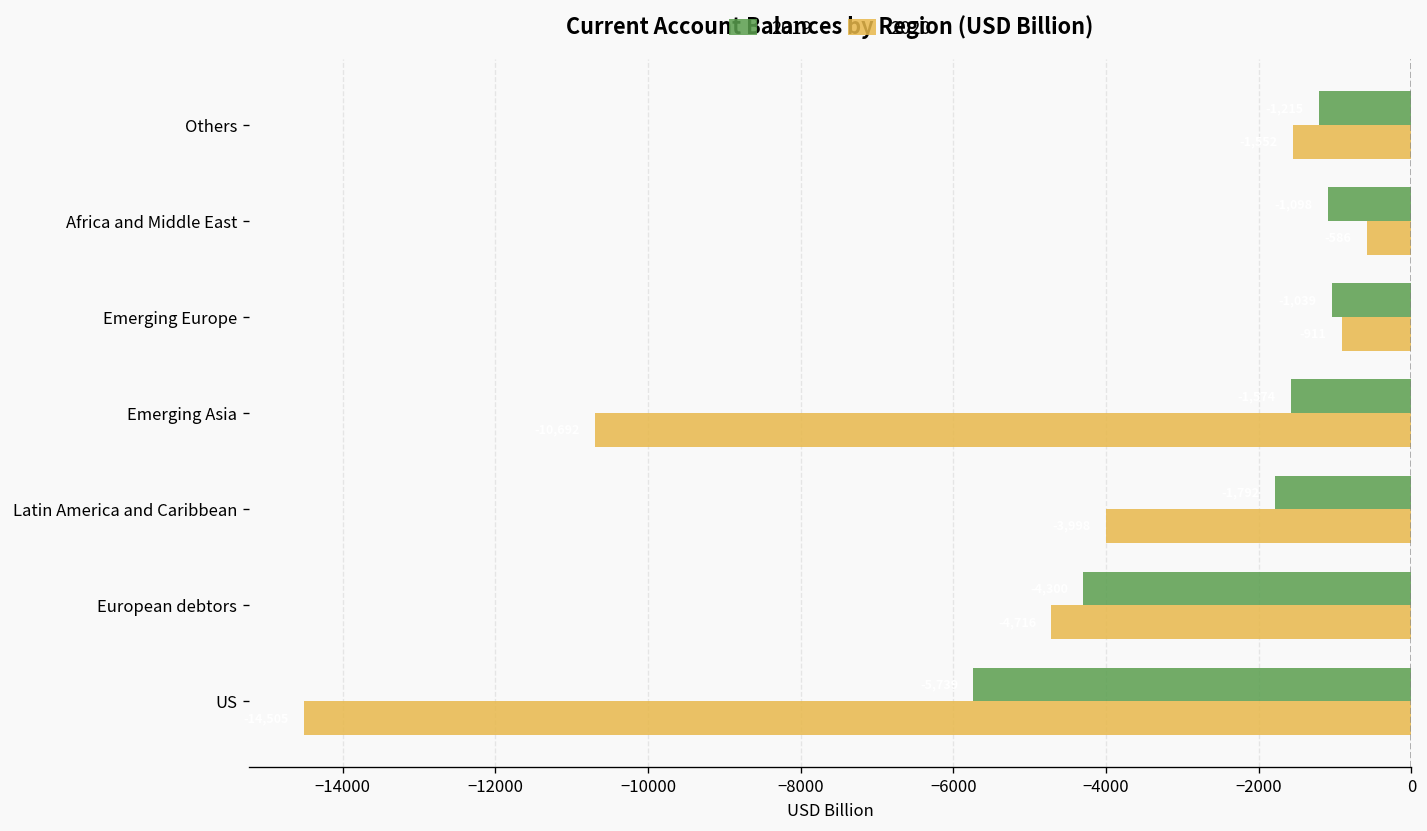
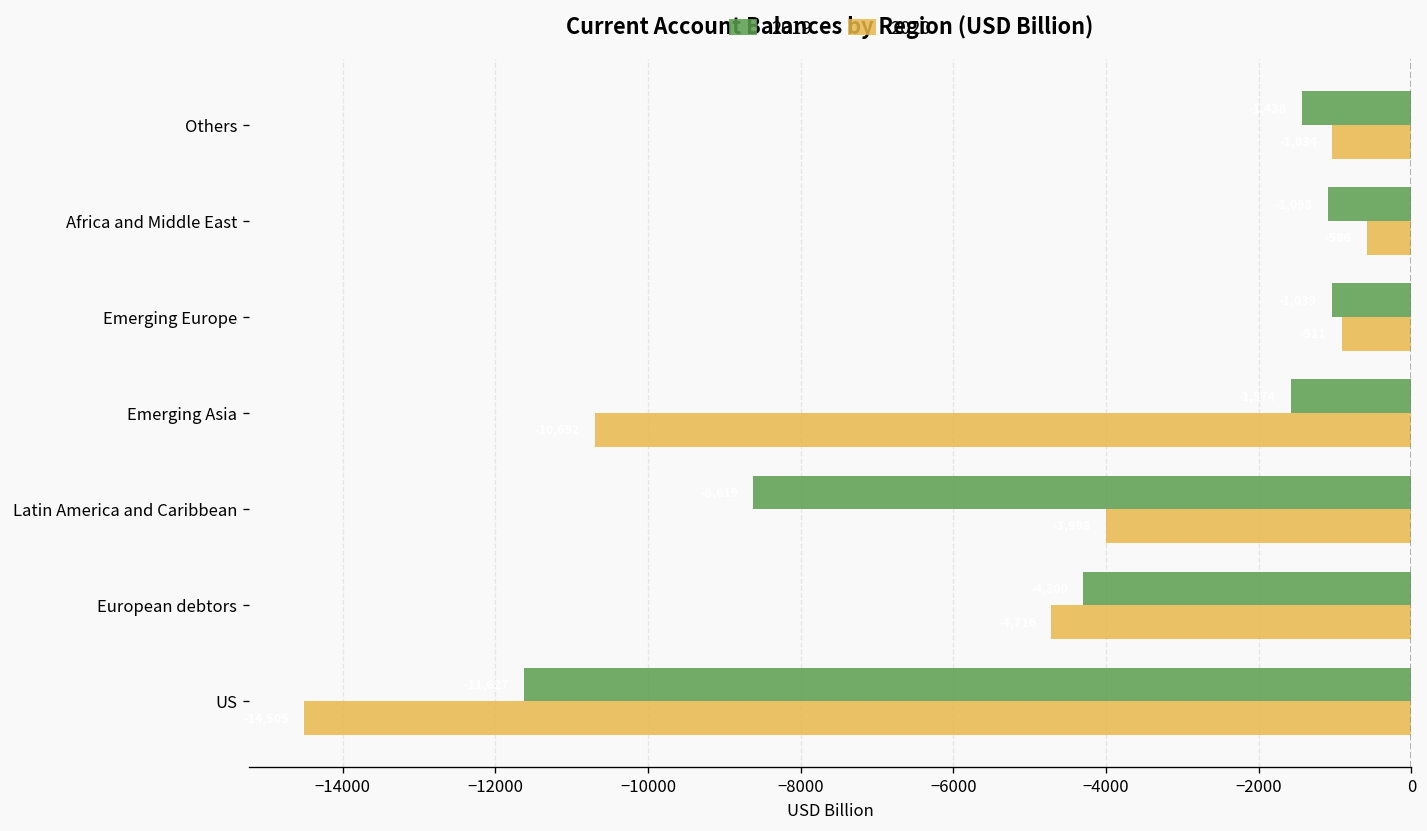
2019, Others: -1200 -> -1400
2020, Others: -1600 -> -1000
2019, Latin America and Caribbean: -1800 -> -8600
2019, US: -5700 -> -11600
